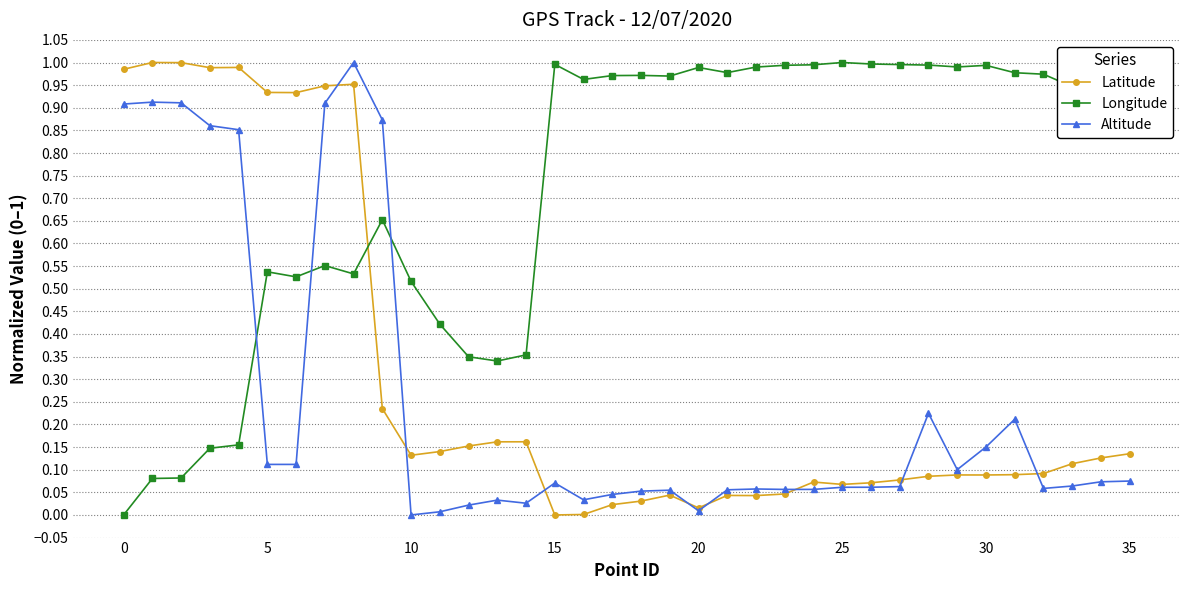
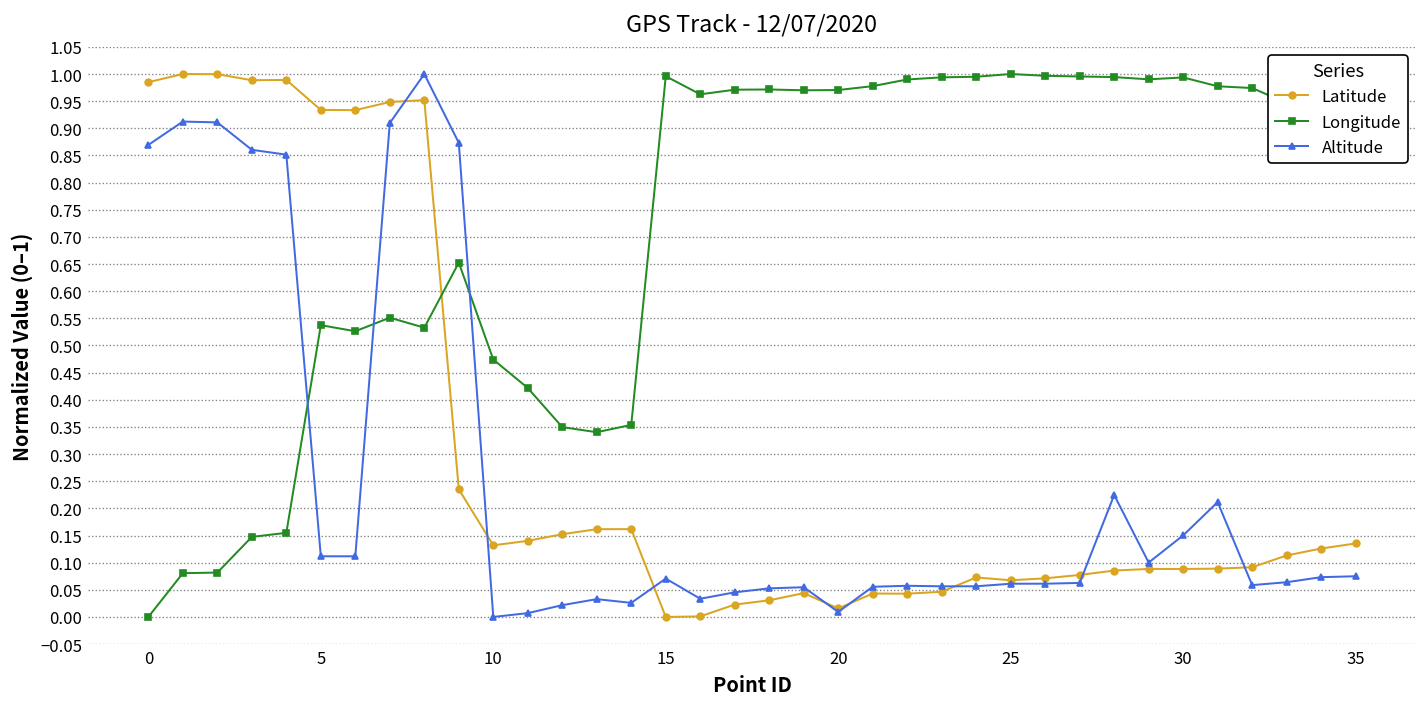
Altitude, 0: 0.91 -> 0.87
Longitude, 10: 0.52 -> 0.47
Longitude, 20: 0.99 -> 0.97
